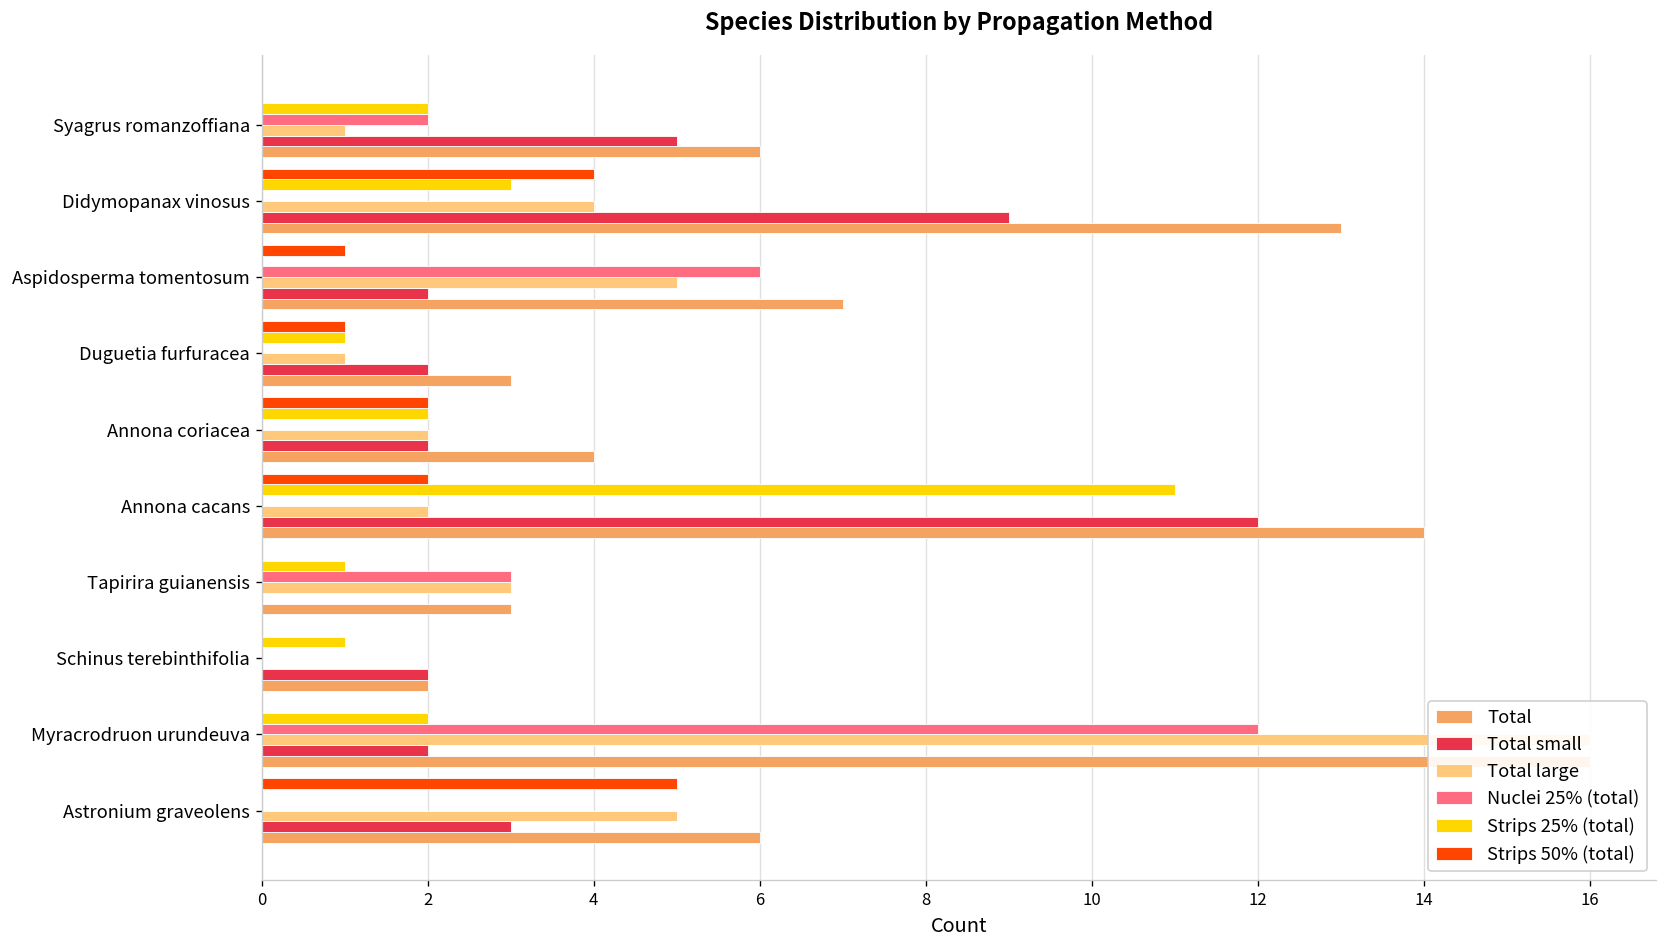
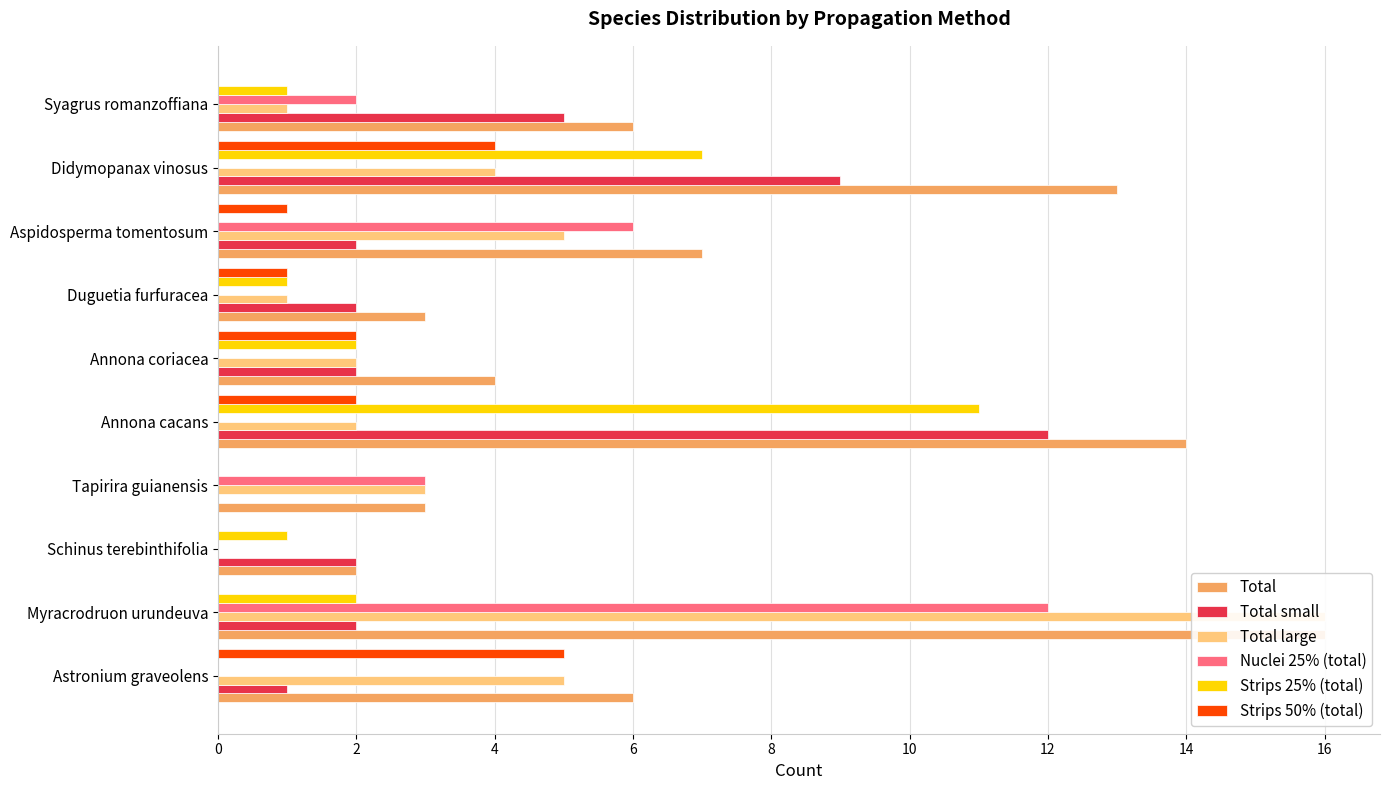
Strips 25% (total), Syagrus romanzoffiana: 2 -> 1
Strips 25% (total), Didymopanax vinosus: 3 -> 7
Strips 25% (total), Tapirira guianensis: 1 -> 0
Total small, Astronium graveolens: 3 -> 1
